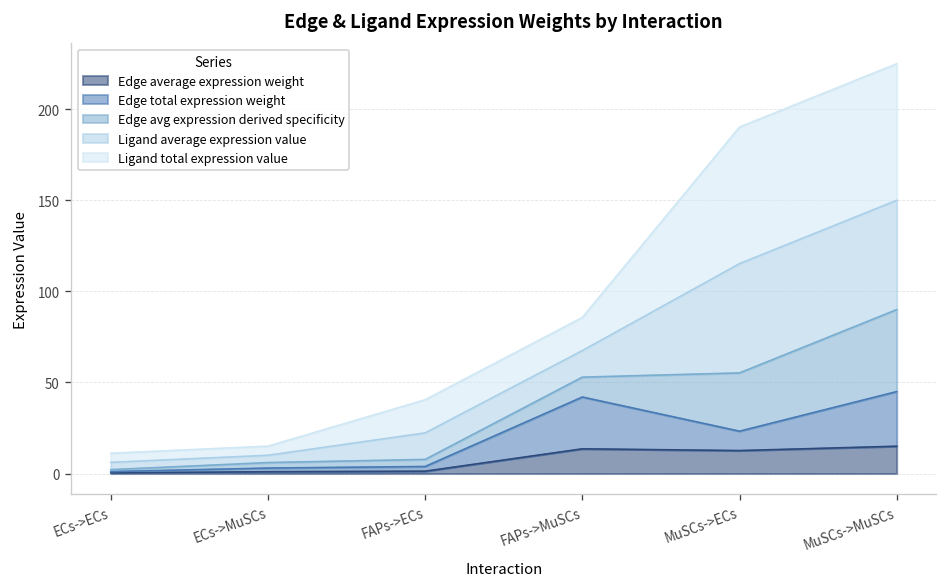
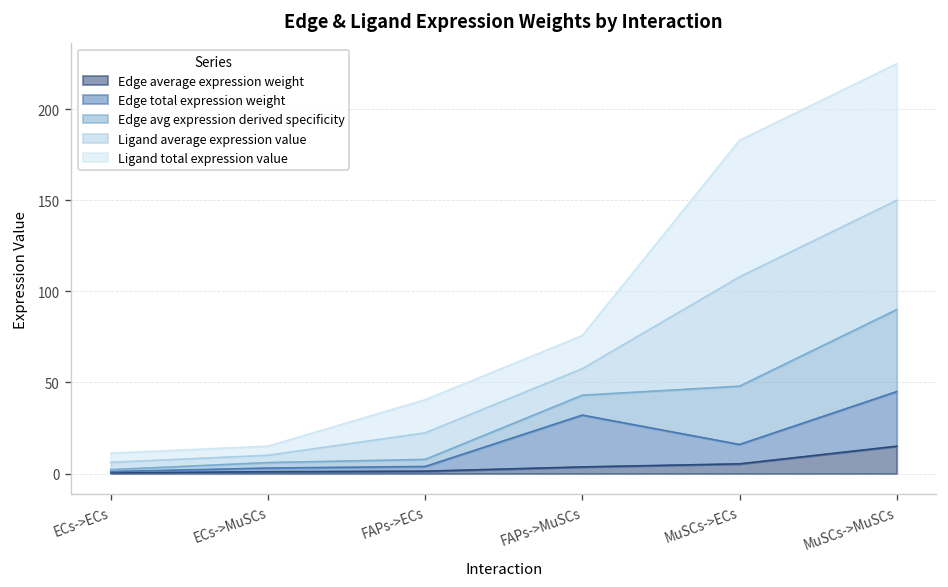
Edge average expression weight, FAPs->MuSCs: 14 -> 4
Edge average expression weight, MuSCs->ECs: 13 -> 5
